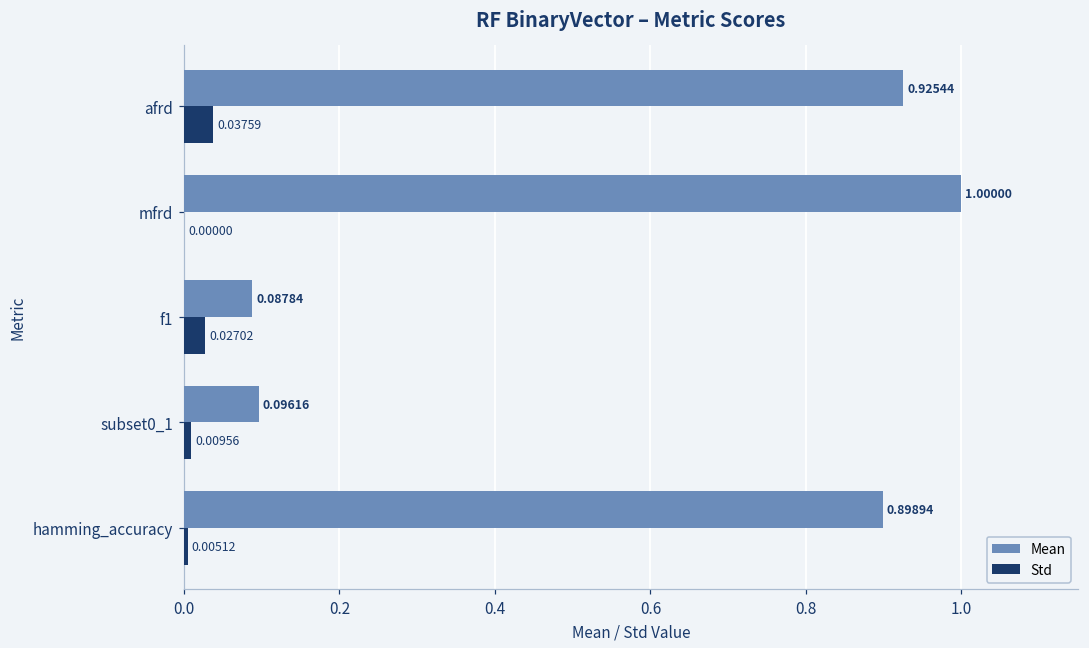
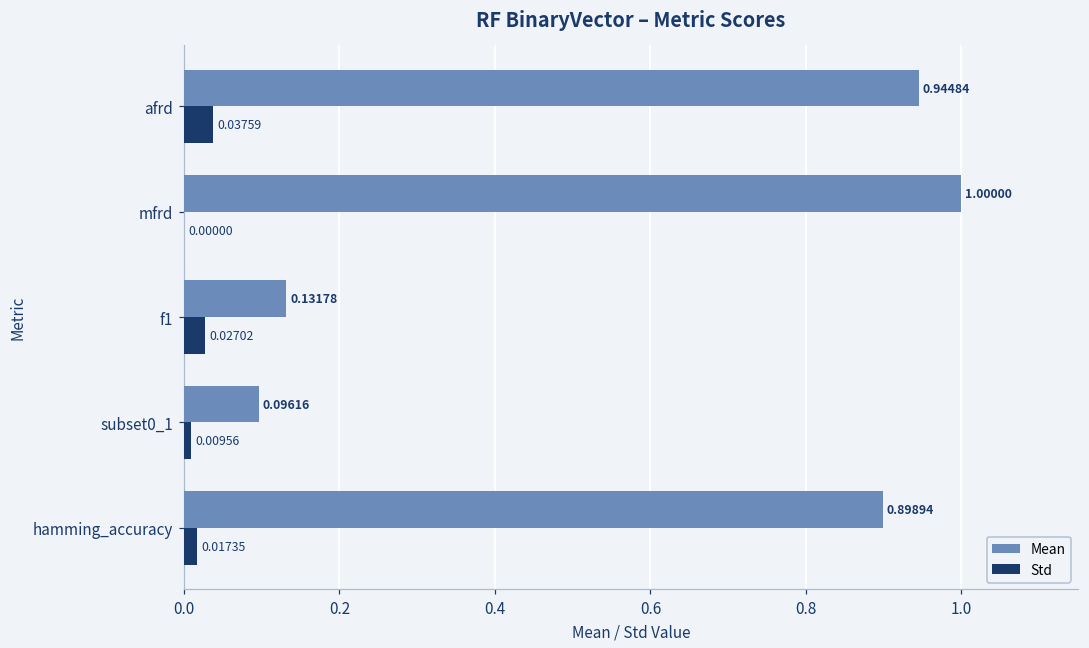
Mean, afrd: 0.92544 -> 0.94484
Mean, f1: 0.08784 -> 0.13178
Std, hamming_accuracy: 0.00512 -> 0.01735
